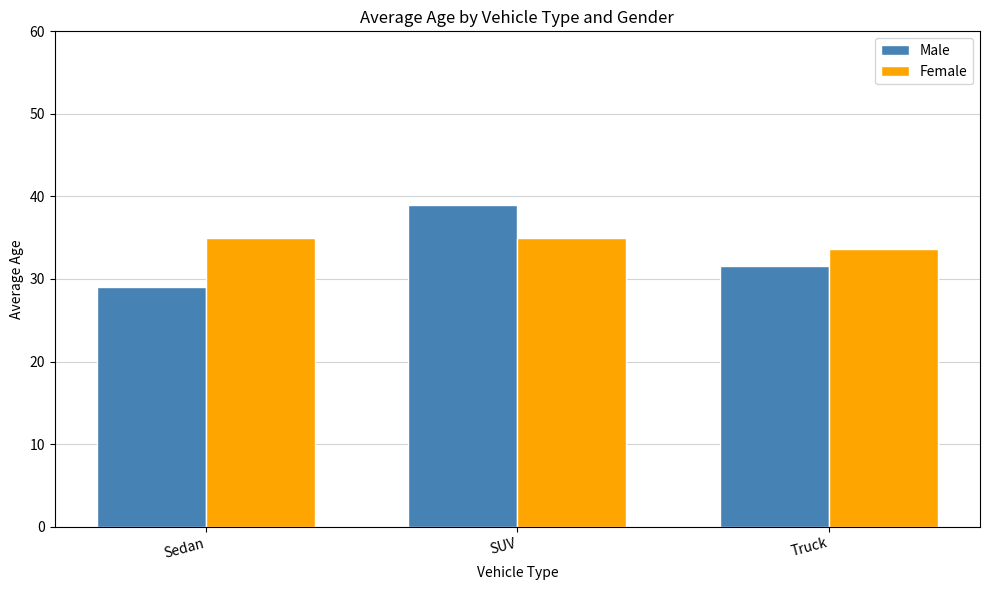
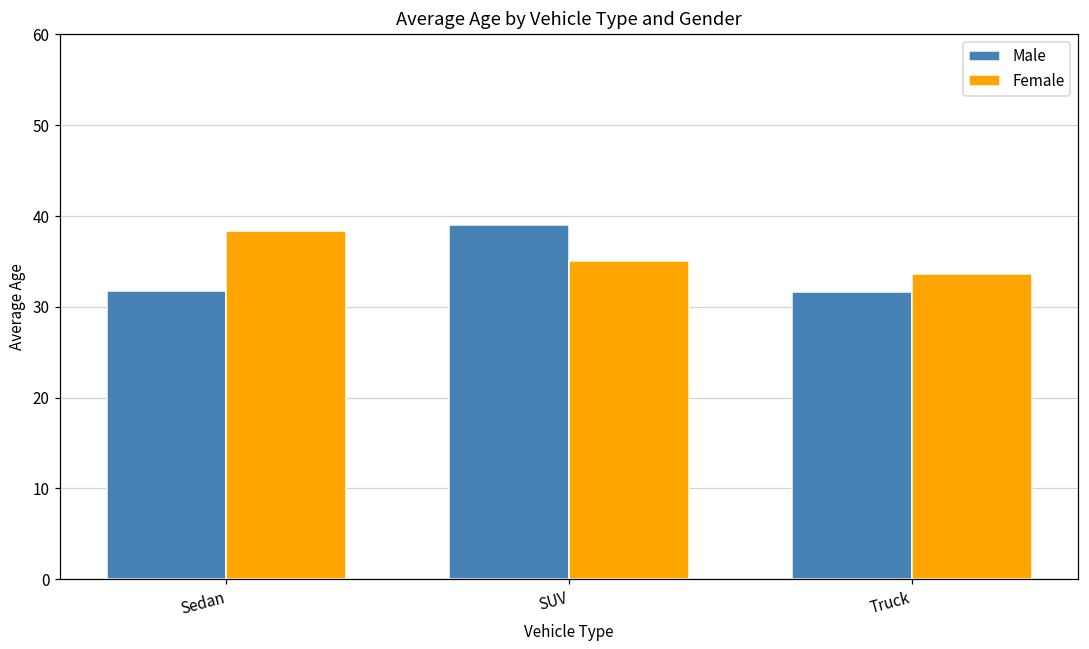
Male, Sedan: 29 -> 32
Female, Sedan: 35 -> 38
